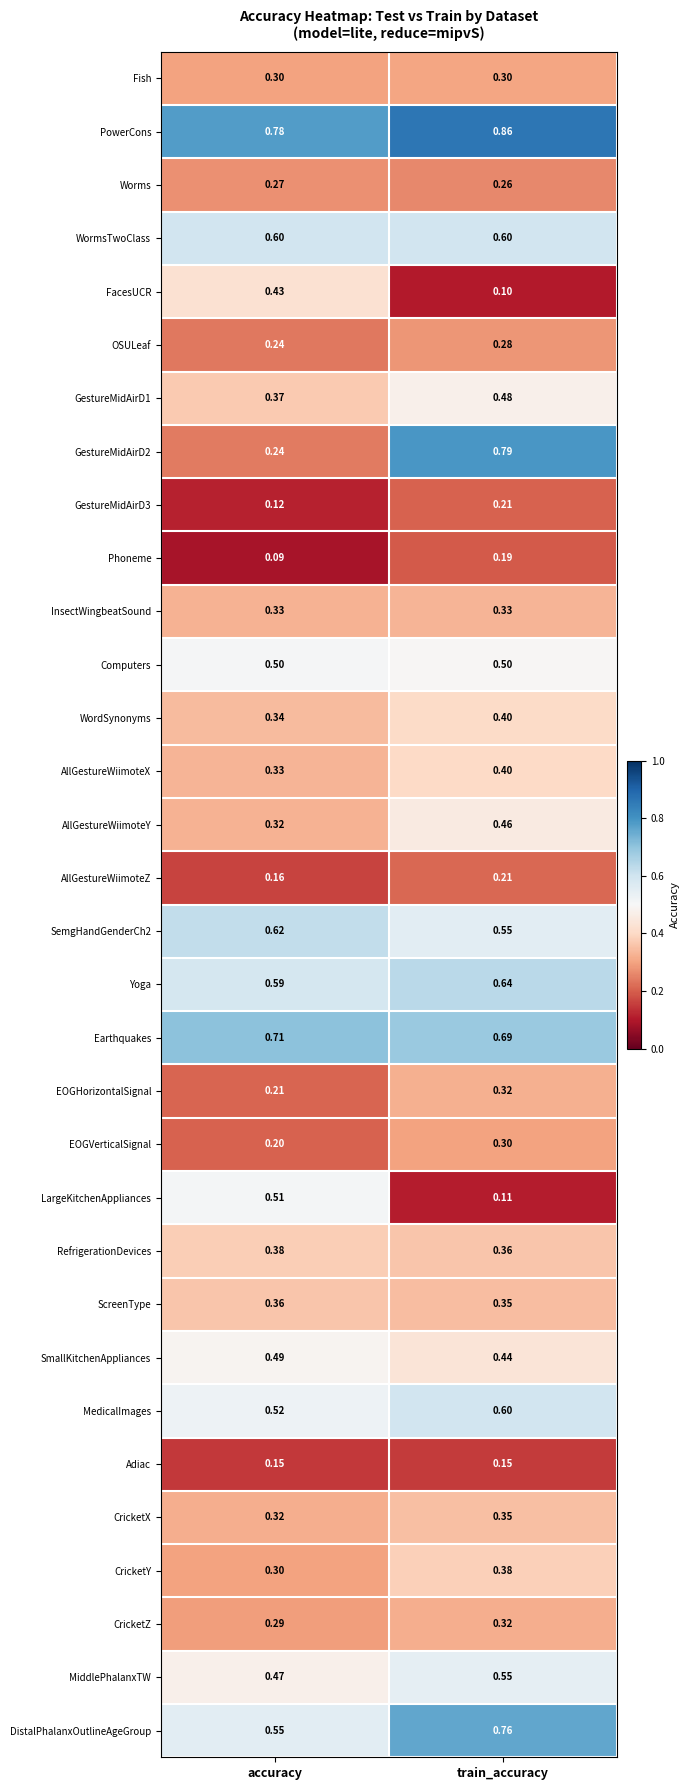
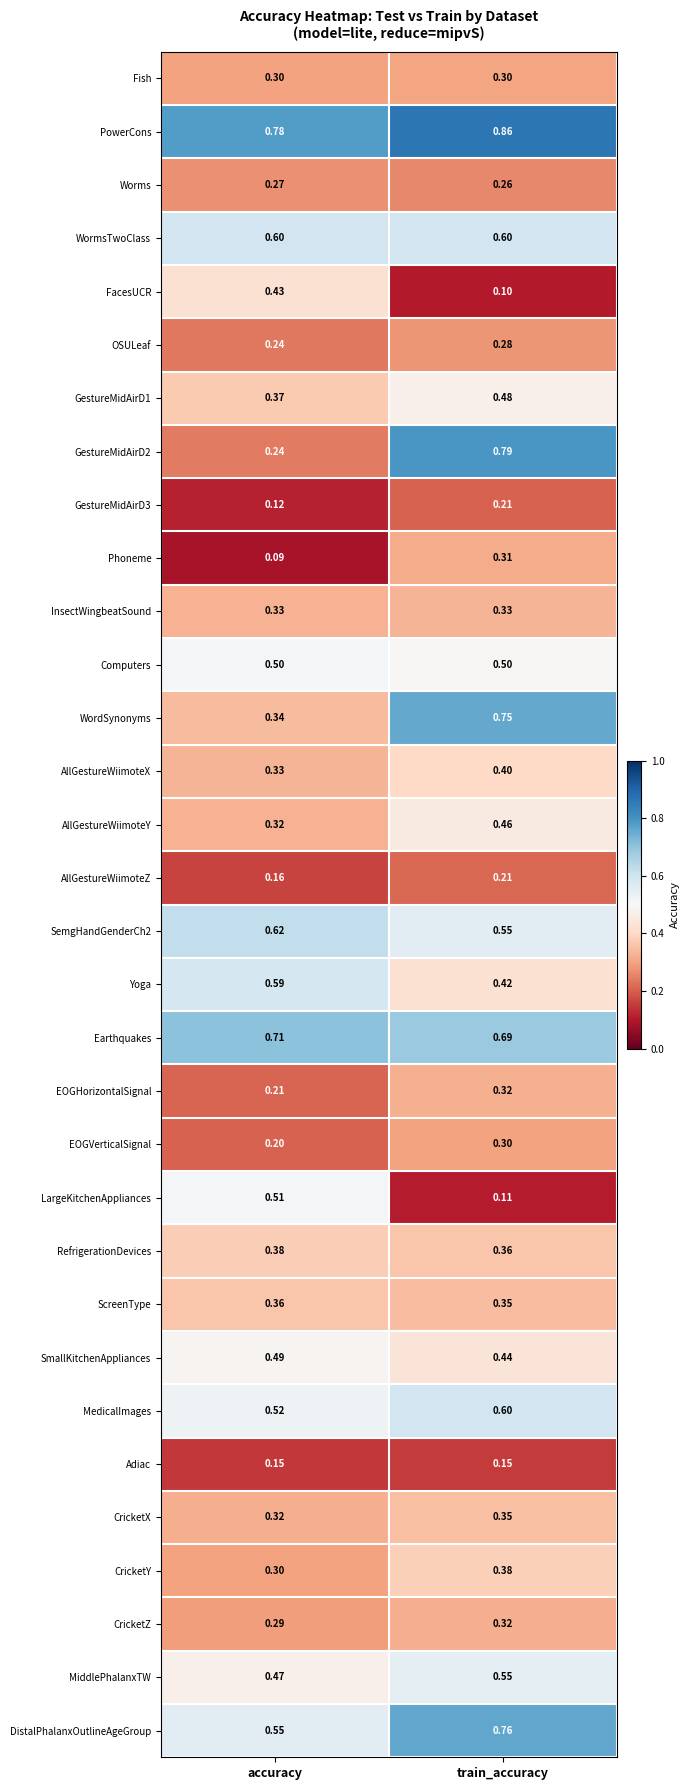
Phoneme, train_accuracy: 0.19 -> 0.31
WordSynonyms, train_accuracy: 0.40 -> 0.75
Yoga, train_accuracy: 0.64 -> 0.42
